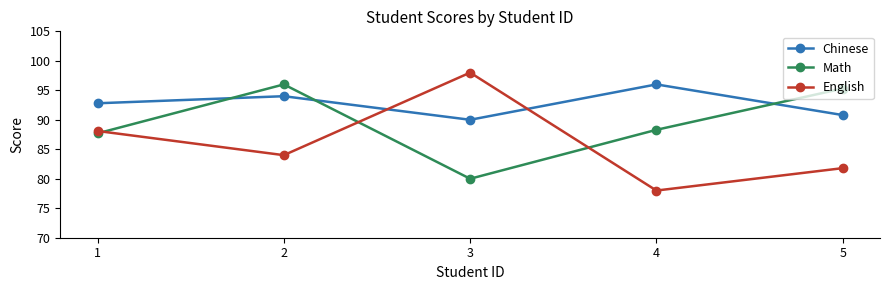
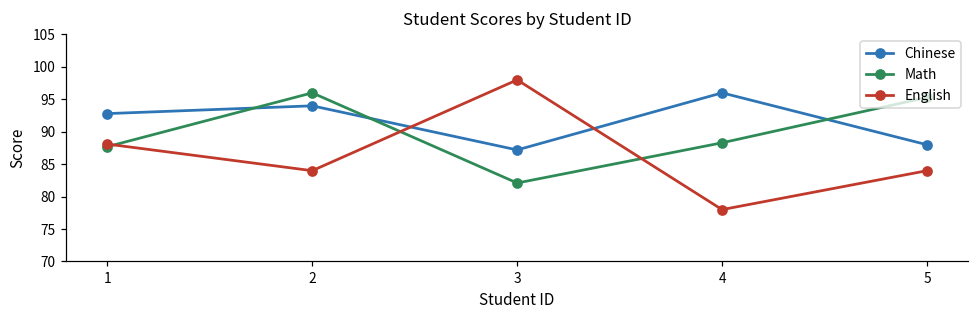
Chinese, 3: 90 -> 87
Math, 3: 80 -> 82
Chinese, 5: 91 -> 88
English, 5: 82 -> 84
